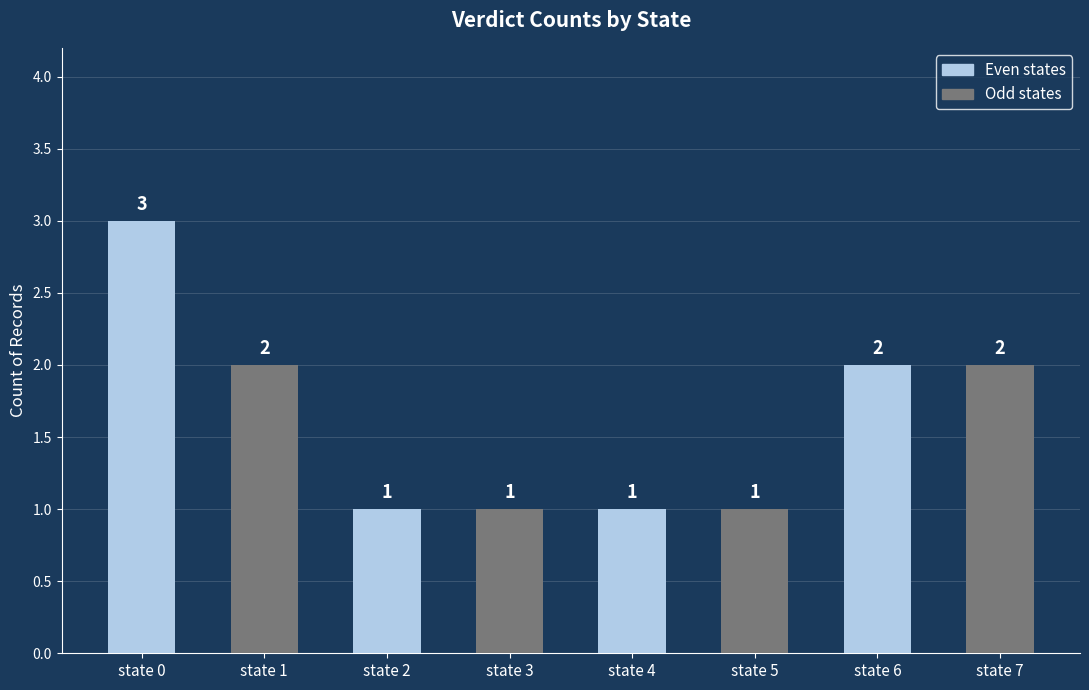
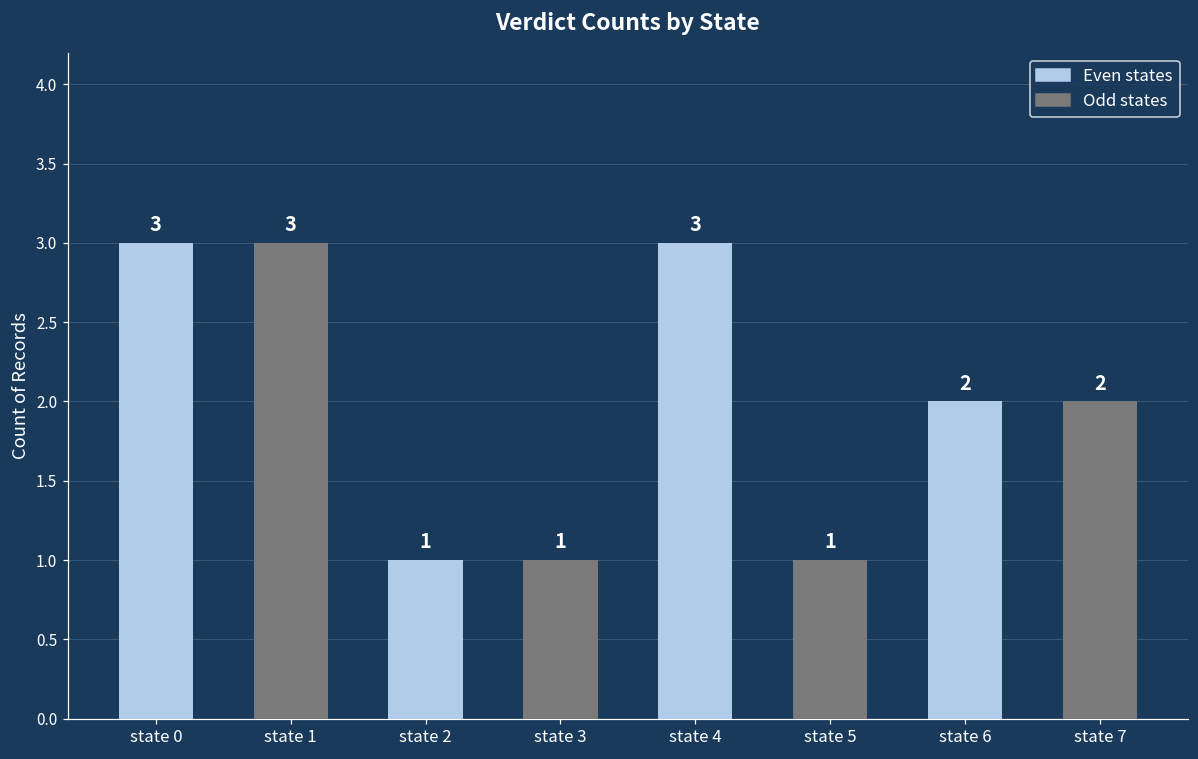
state 1: 2 -> 3
state 4: 1 -> 3
